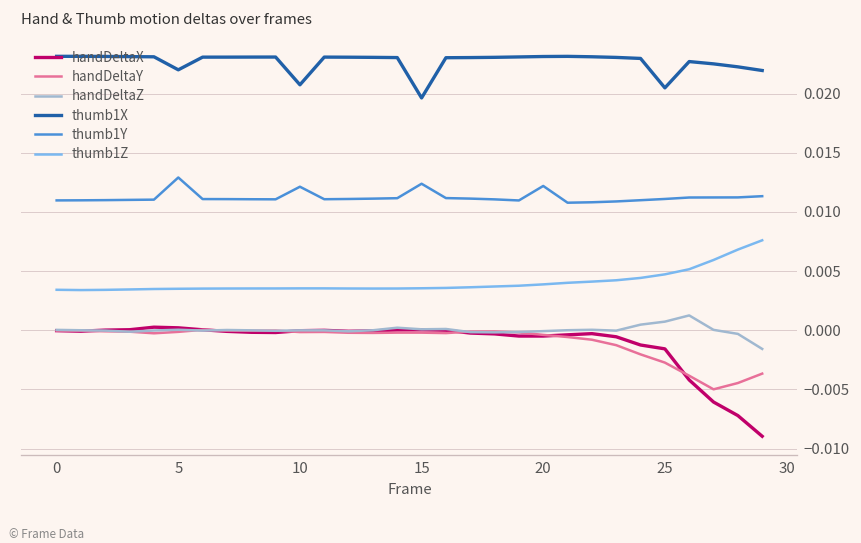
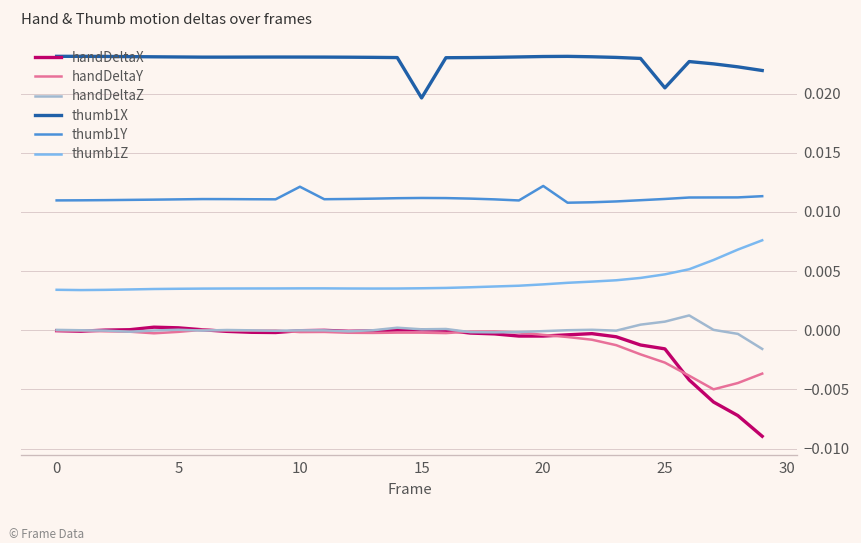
thumb1X, 5: 0.022 -> 0.023
thumb1Y, 5: 0.013 -> 0.011
thumb1X, 10: 0.021 -> 0.023
thumb1Y, 15: 0.012 -> 0.011
